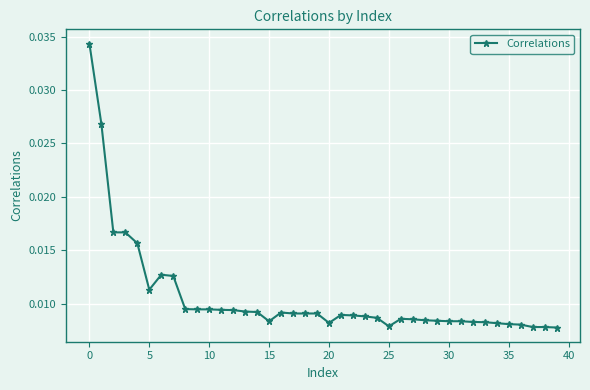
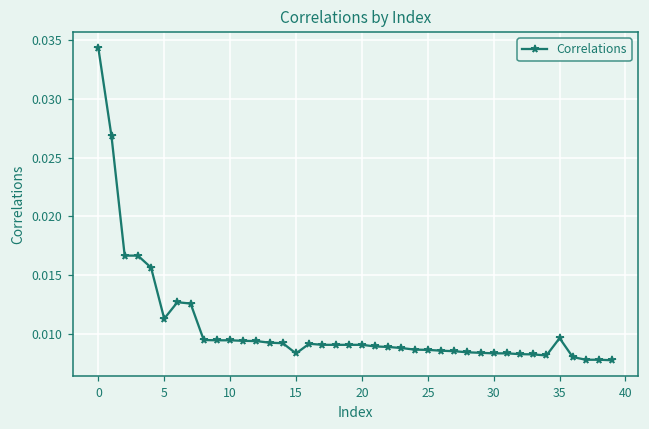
20: 0.0082 -> 0.0091
25: 0.0079 -> 0.0086
35: 0.0081 -> 0.0096
